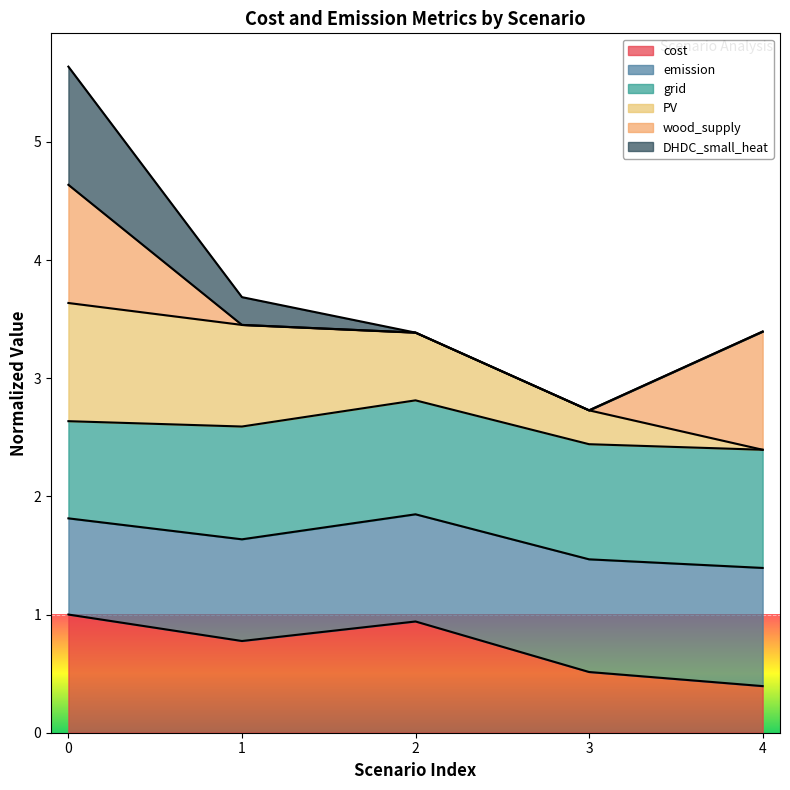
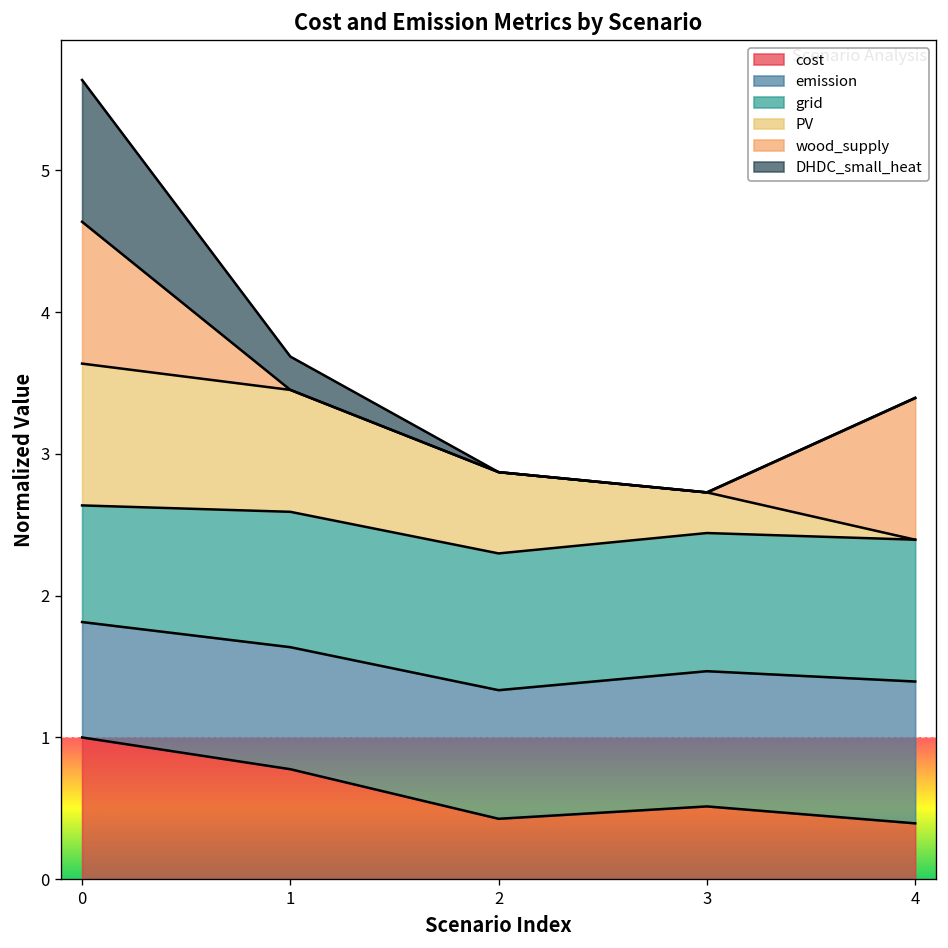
cost, 2: 0.94 -> 0.43
